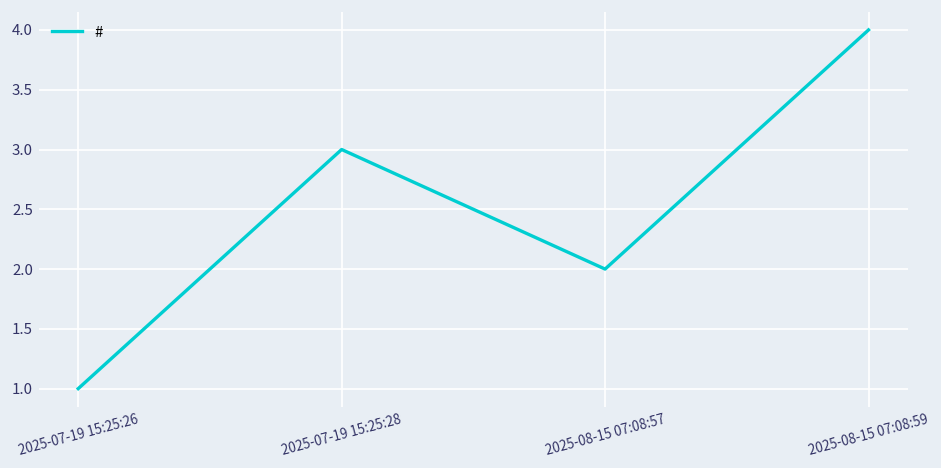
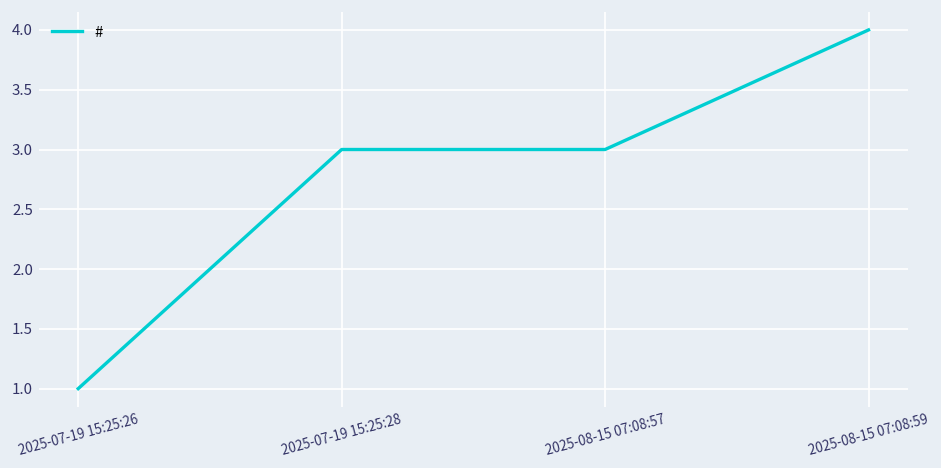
2025-08-15 07:08:57: 2 -> 3
